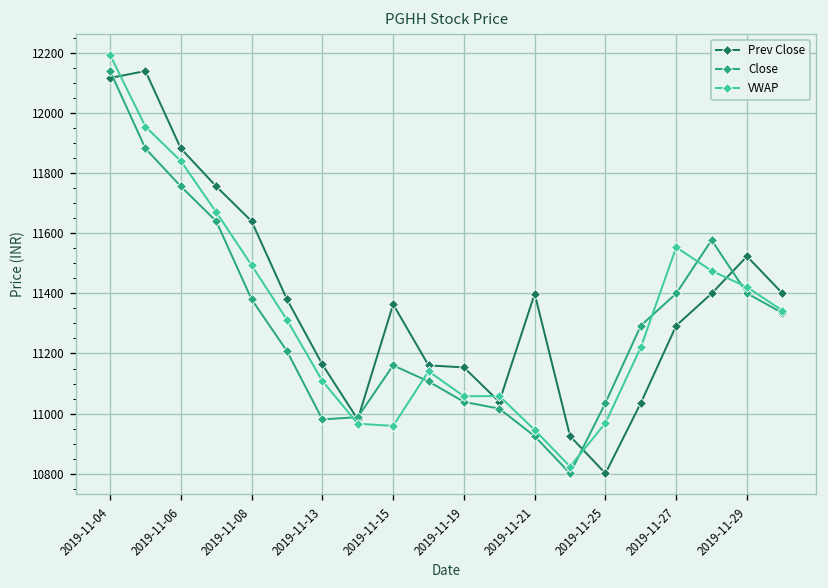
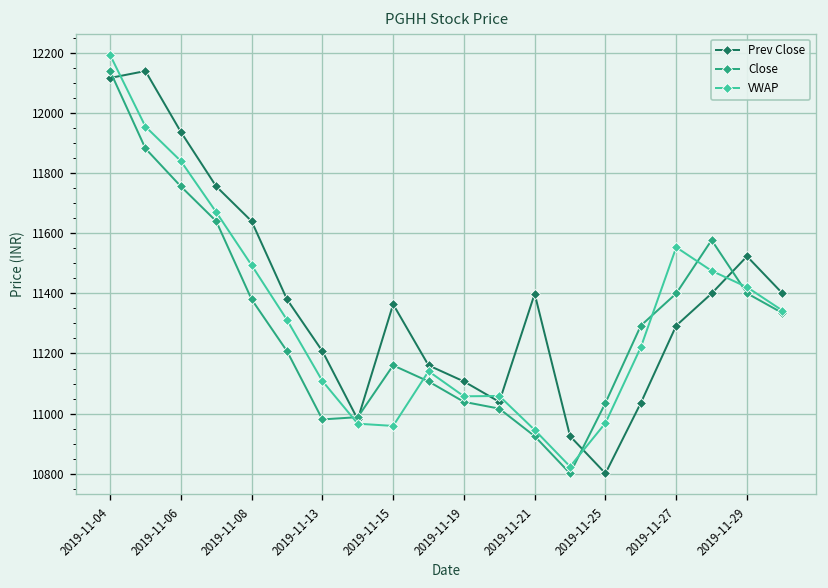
Prev Close, 2019-11-06: 11880 -> 11940
Prev Close, 2019-11-13: 11160 -> 11210
Prev Close, 2019-11-19: 11150 -> 11110
